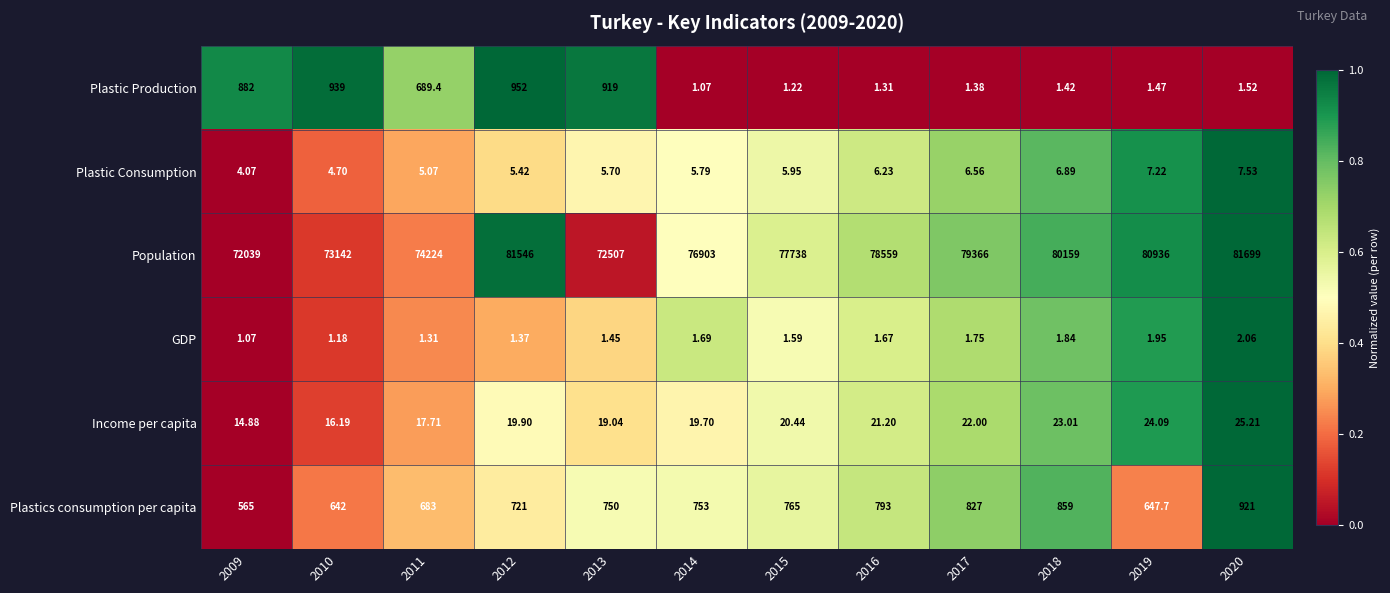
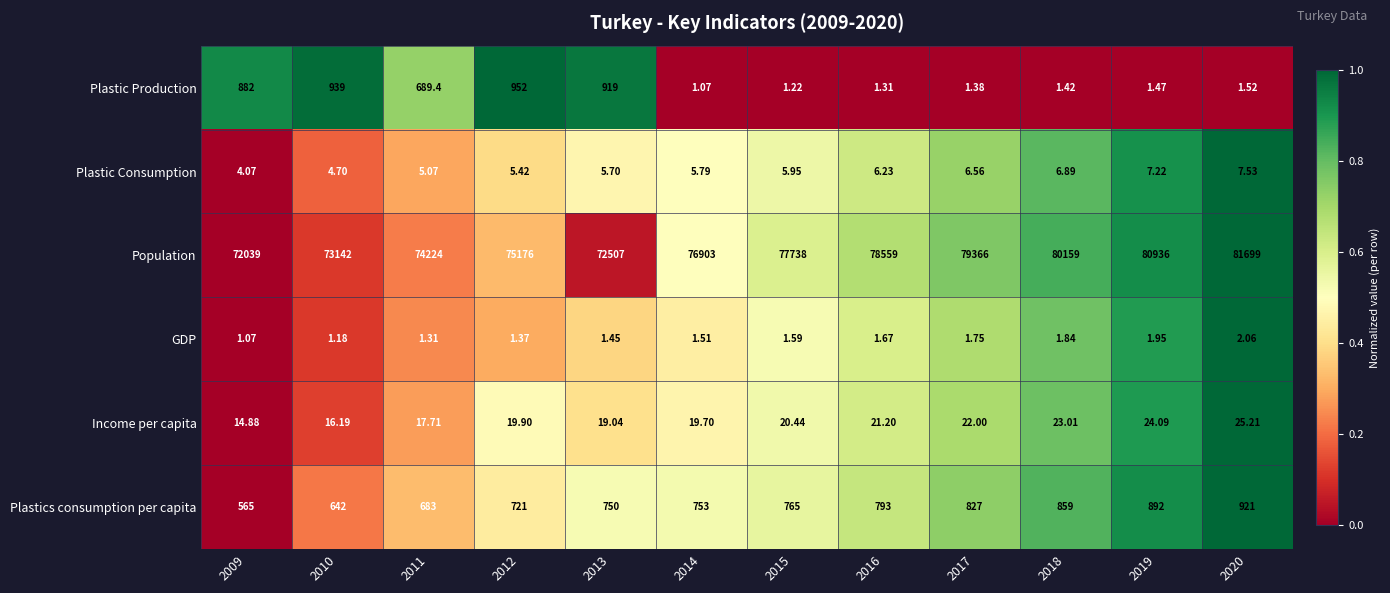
Population, 2012: 81546 -> 75176
GDP, 2014: 1.69 -> 1.51
Plastics consumption per capita, 2019: 647.7 -> 892
